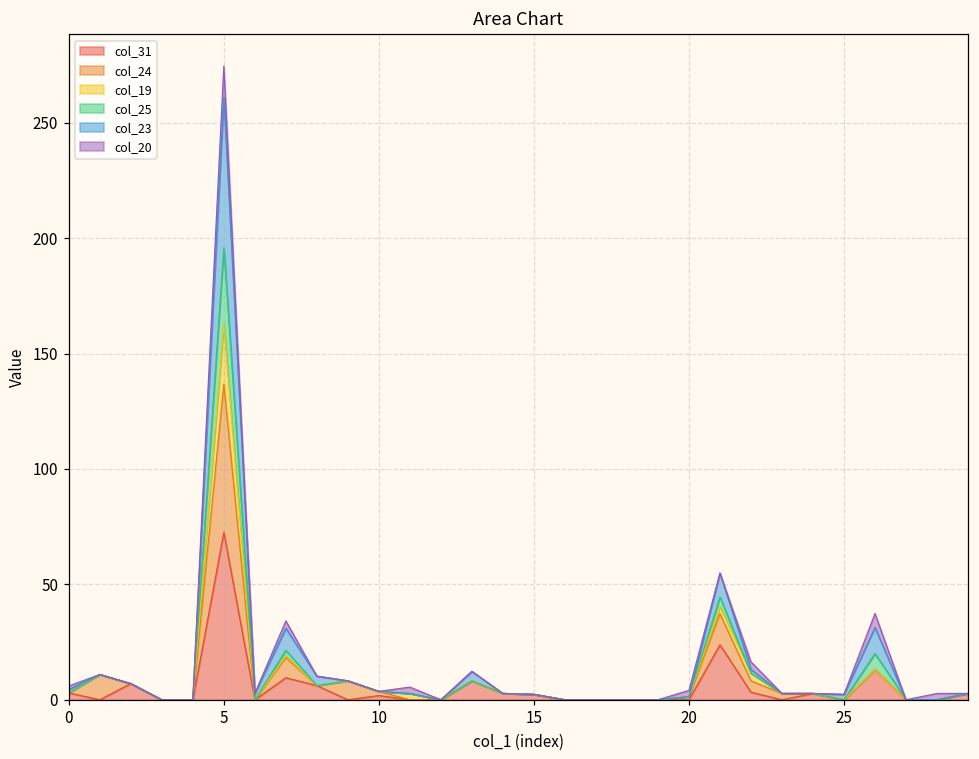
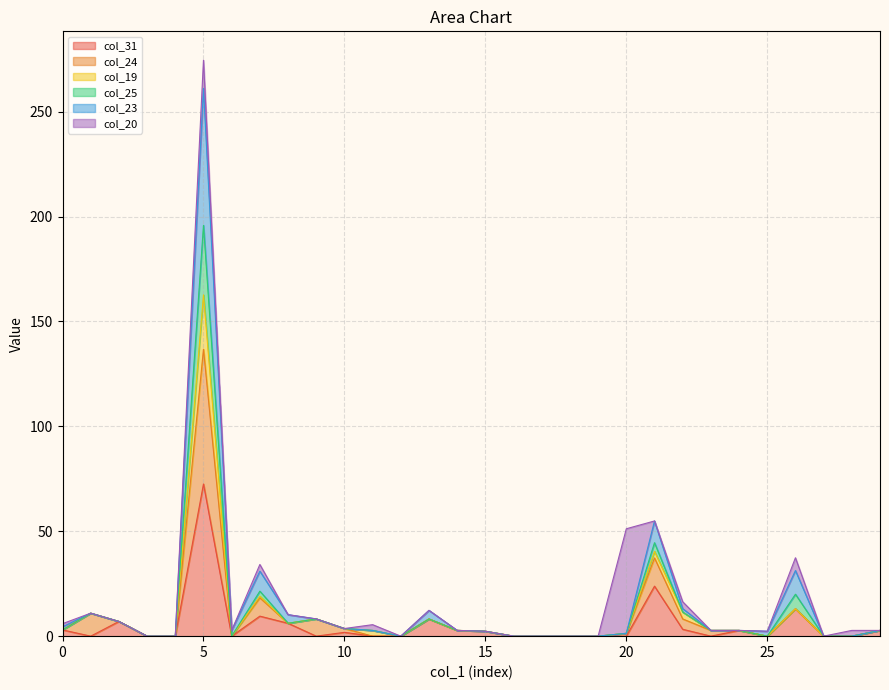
col_20, 20: 3 -> 50
